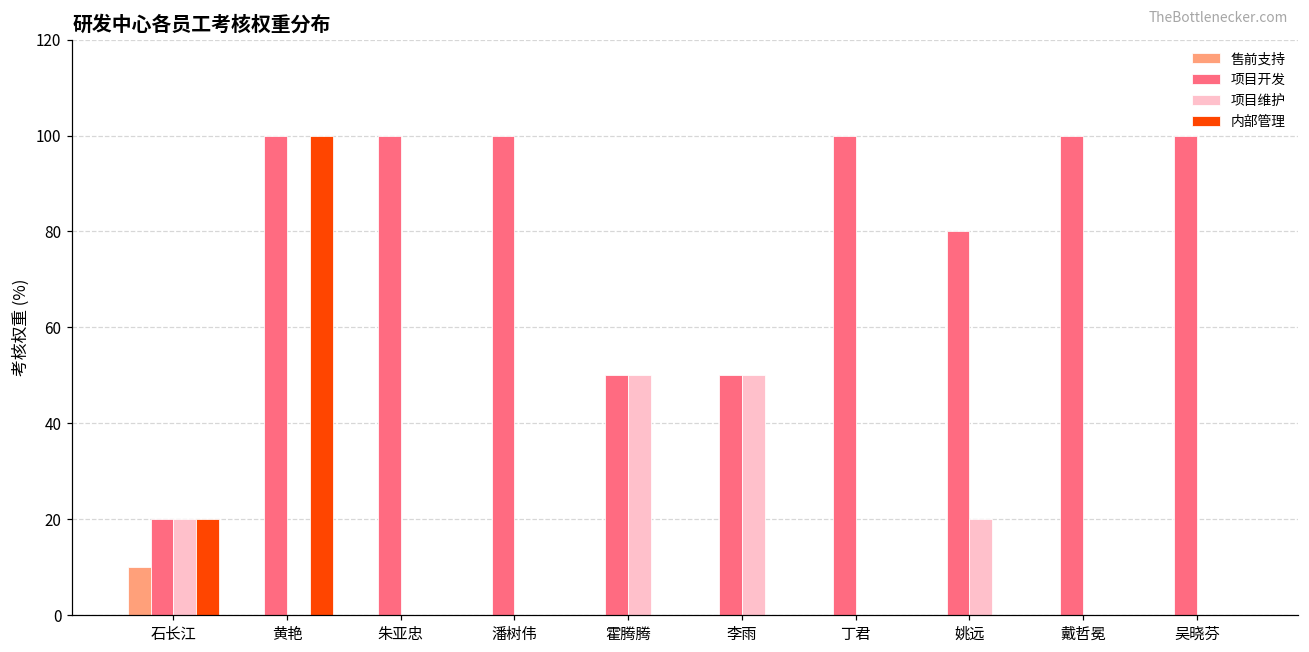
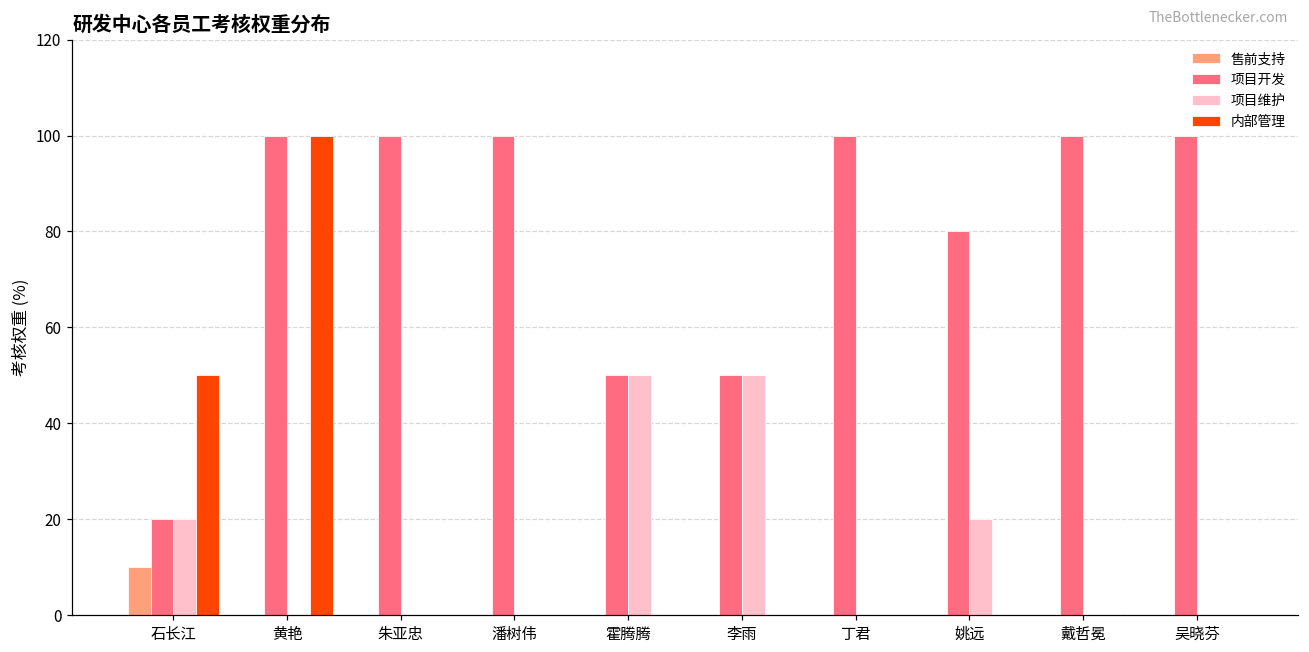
内部管理, 石长江: 20 -> 50
